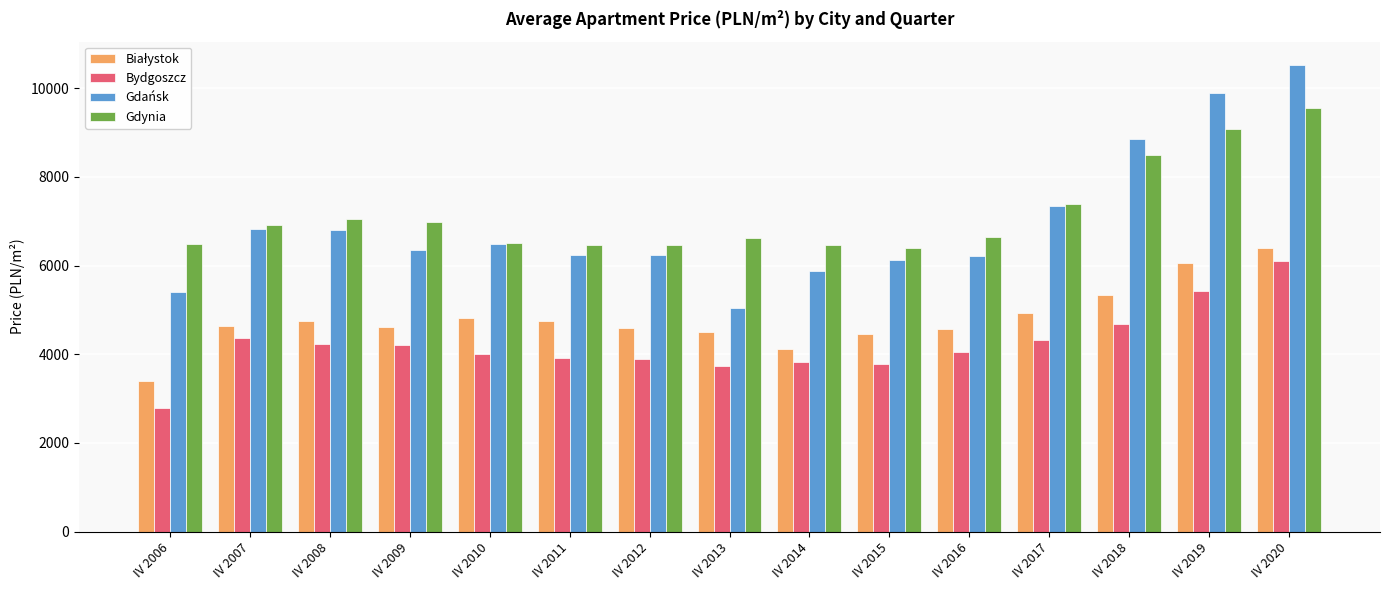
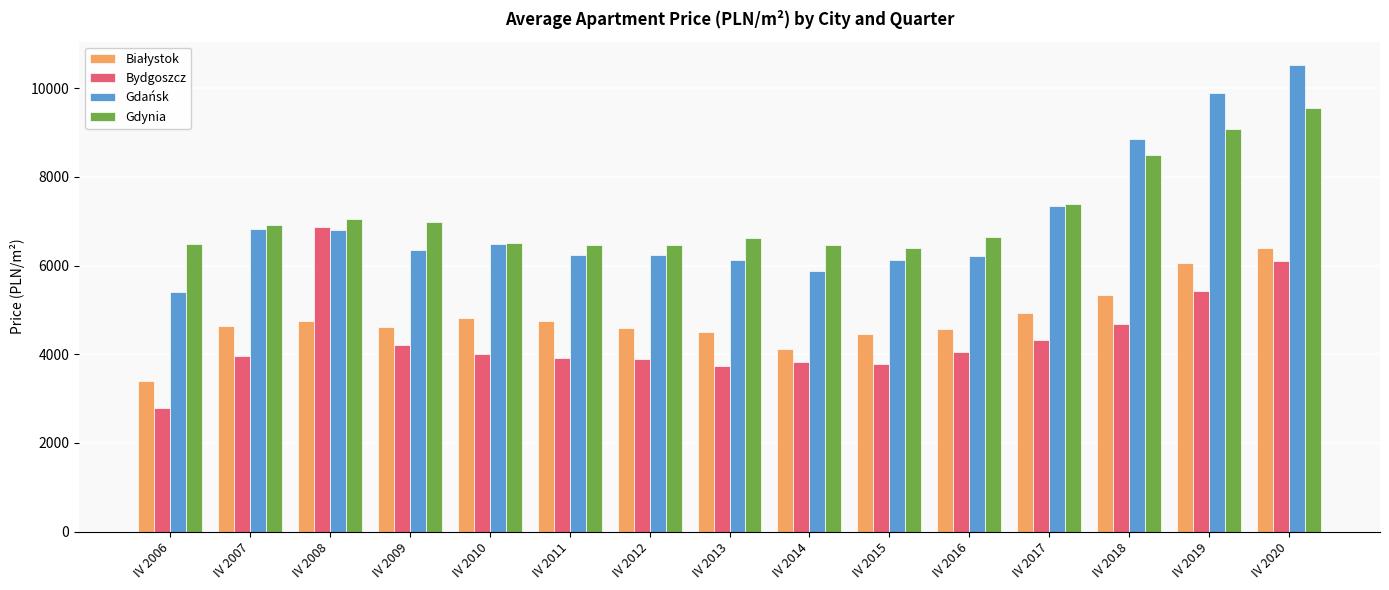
Bydgoszcz, IV 2007: 4400 -> 4000
Bydgoszcz, IV 2008: 4200 -> 6900
Gdańsk, IV 2013: 5000 -> 6100
